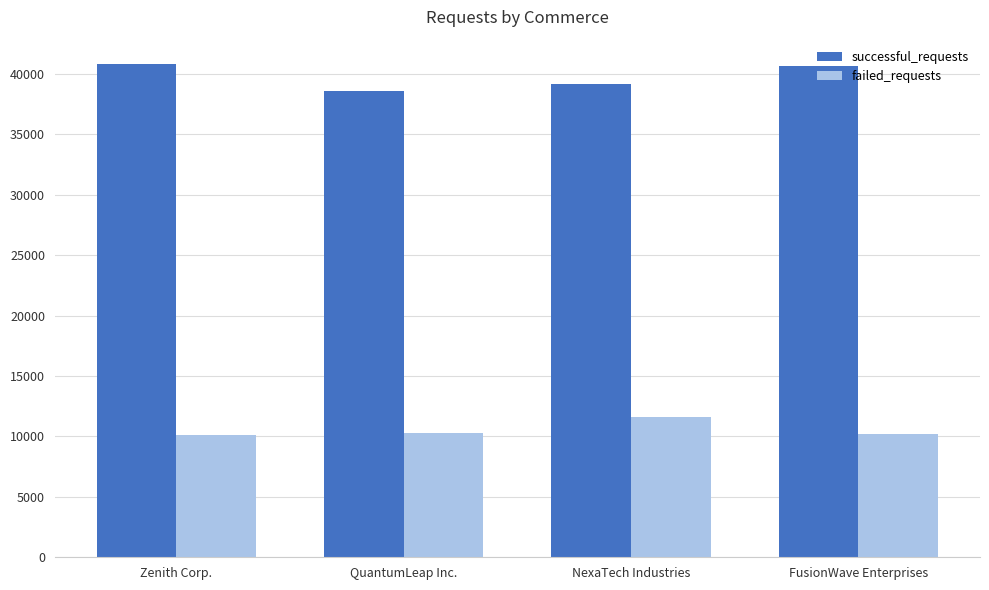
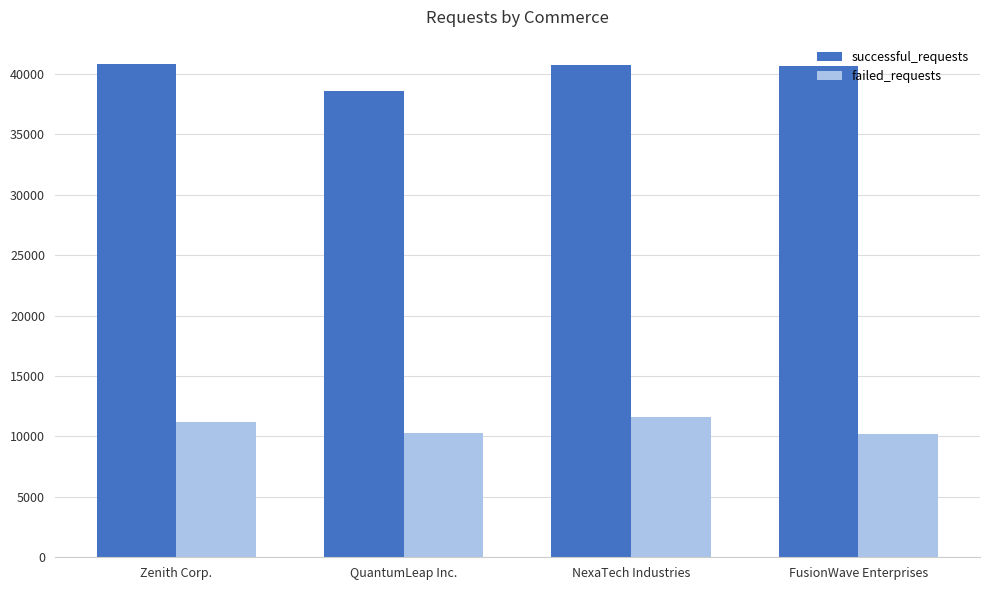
failed_requests, Zenith Corp.: 10100 -> 11200
successful_requests, NexaTech Industries: 39200 -> 40700
